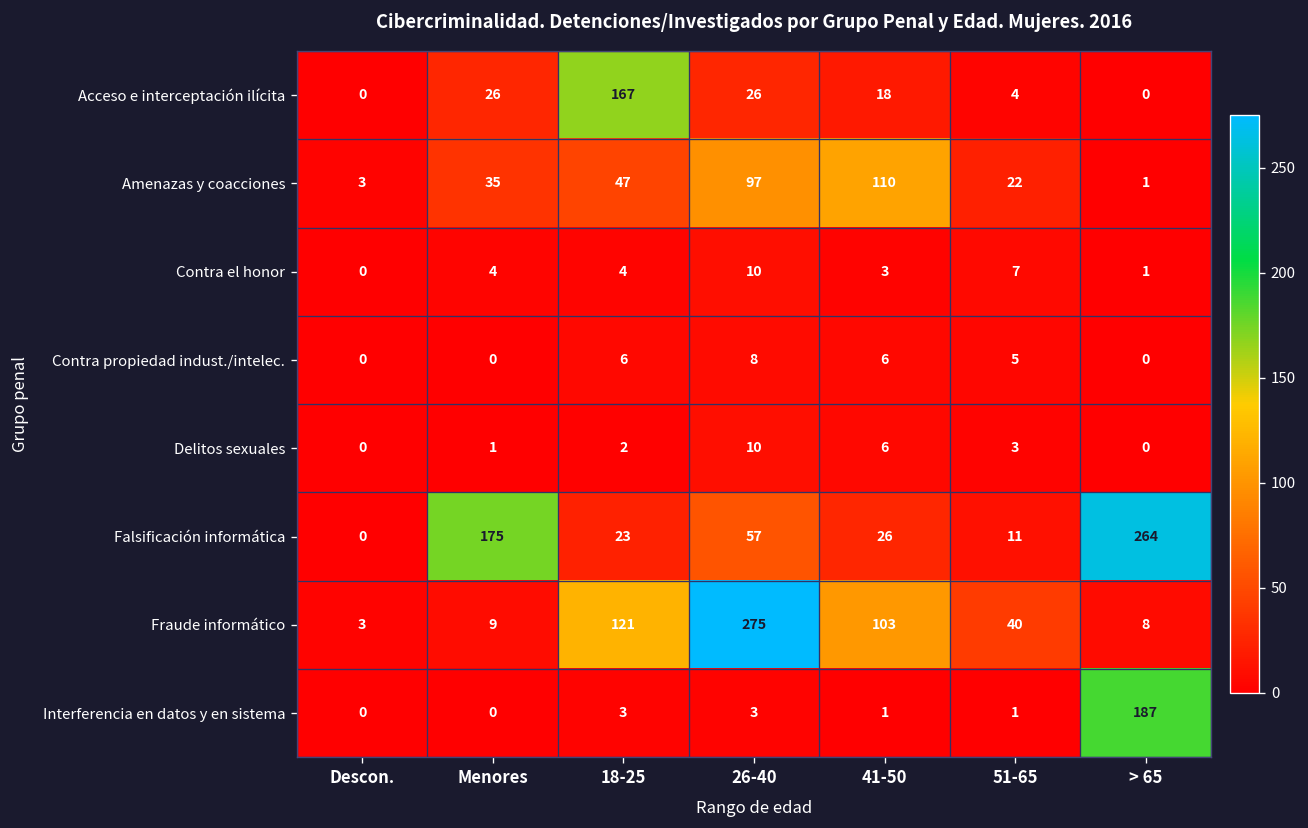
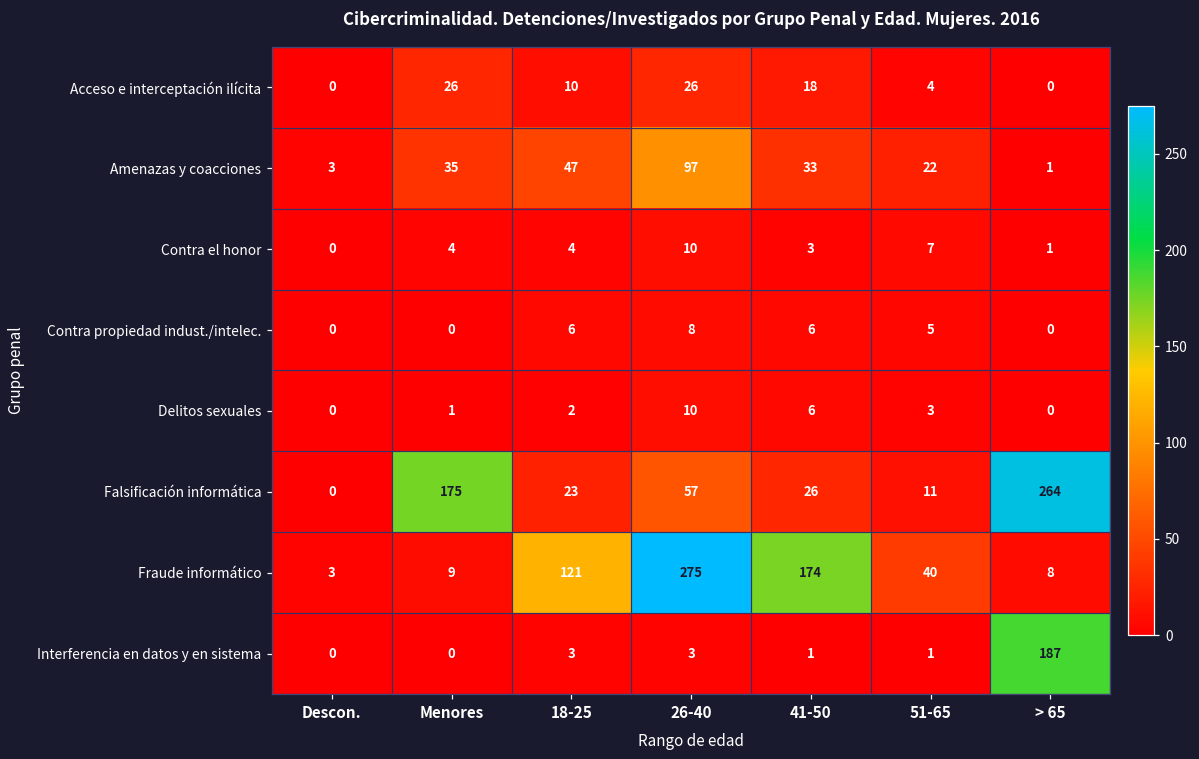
Acceso e interceptación ilícita, 18-25: 167 -> 10
Amenazas y coacciones, 41-50: 110 -> 33
Fraude informático, 41-50: 103 -> 174
